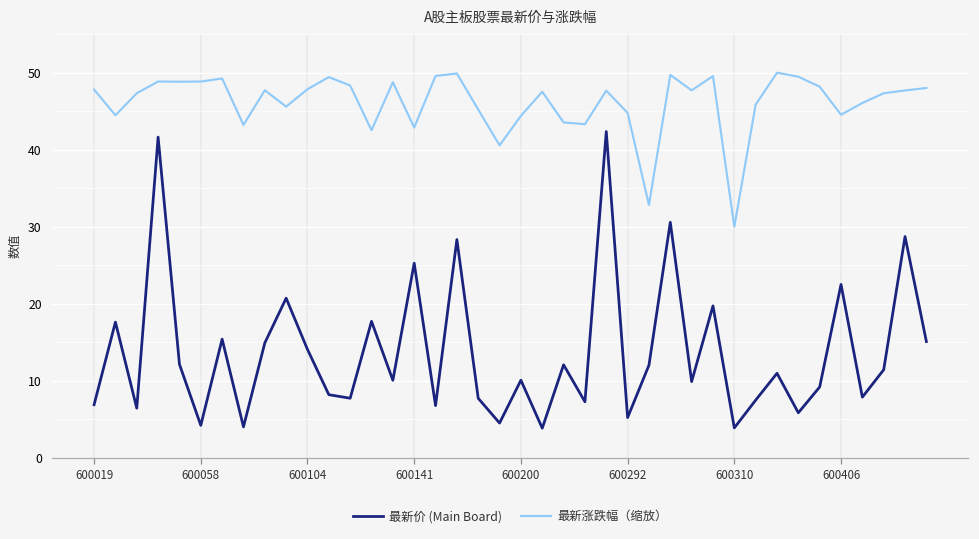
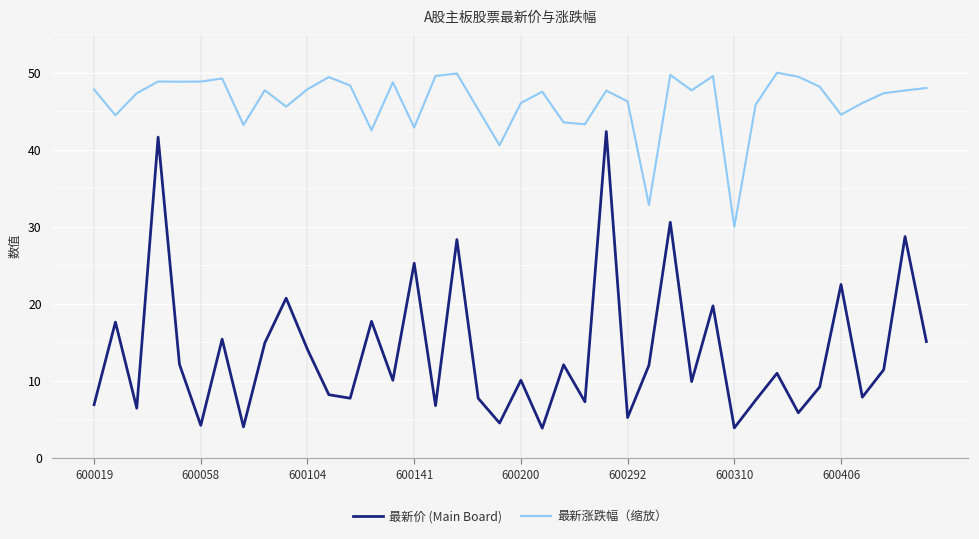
最新涨跌幅（缩放）, 600200: 44 -> 46
最新涨跌幅（缩放）, 600292: 45 -> 46
